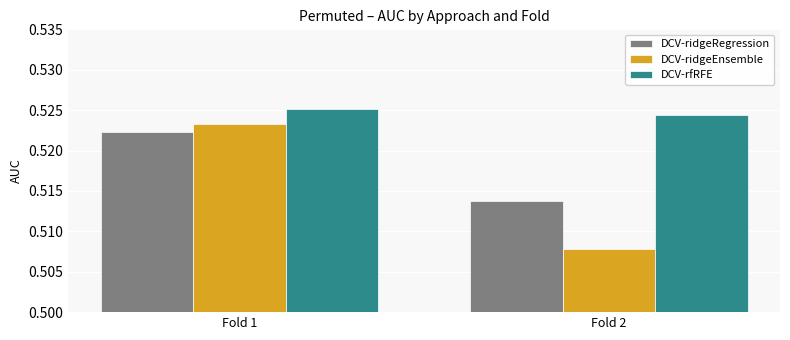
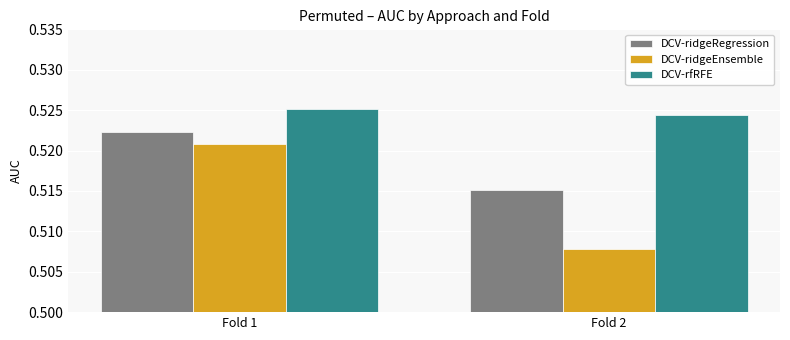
DCV-ridgeEnsemble, Fold 1: 0.523 -> 0.521
DCV-ridgeRegression, Fold 2: 0.514 -> 0.515
